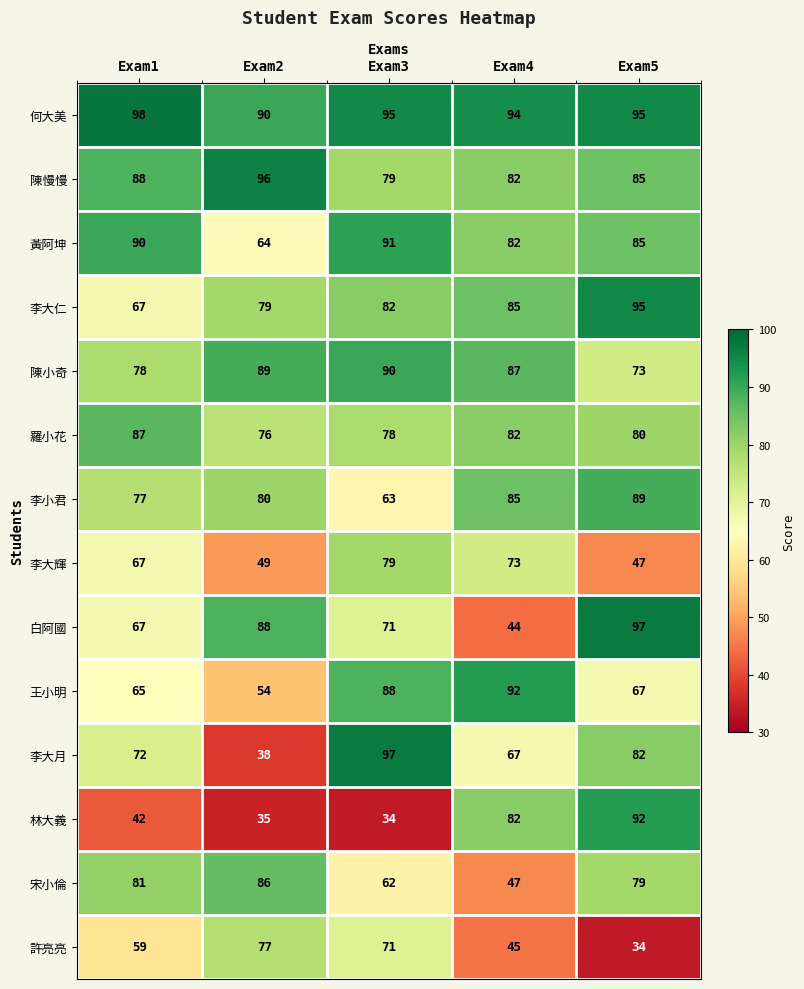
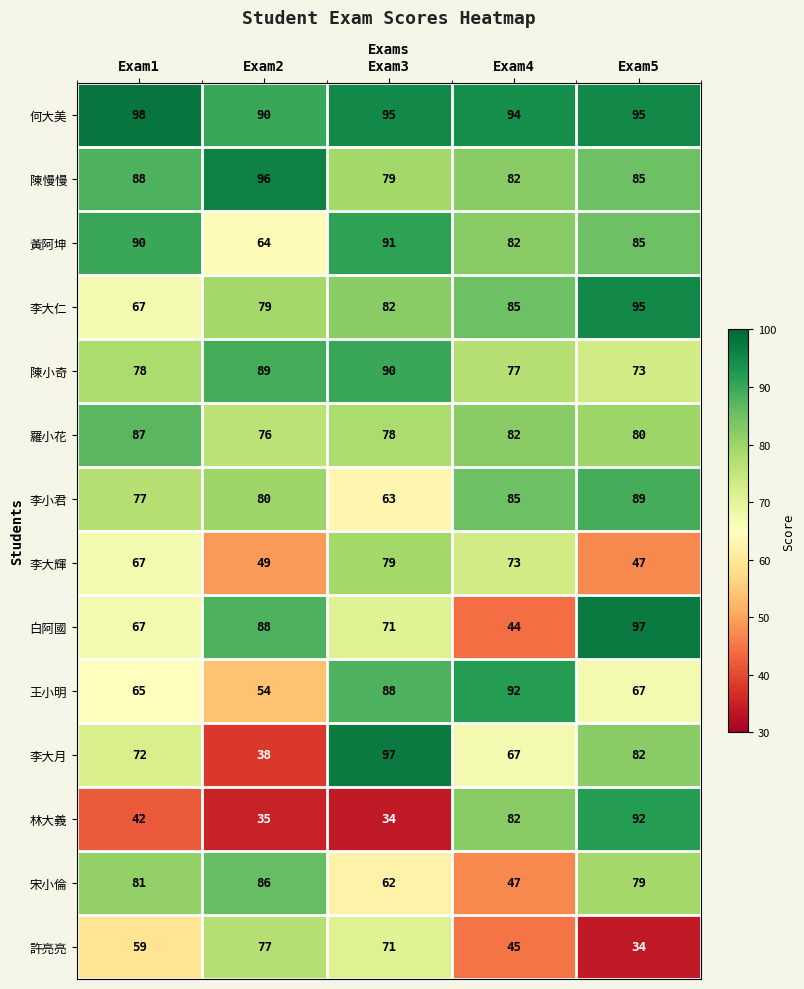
陳小奇, Exam4: 87 -> 77
